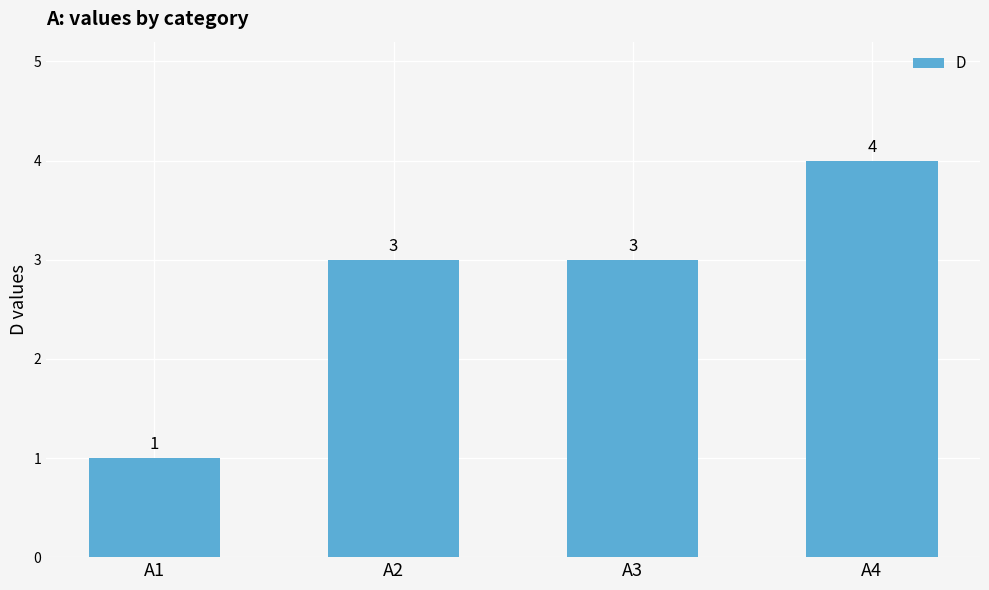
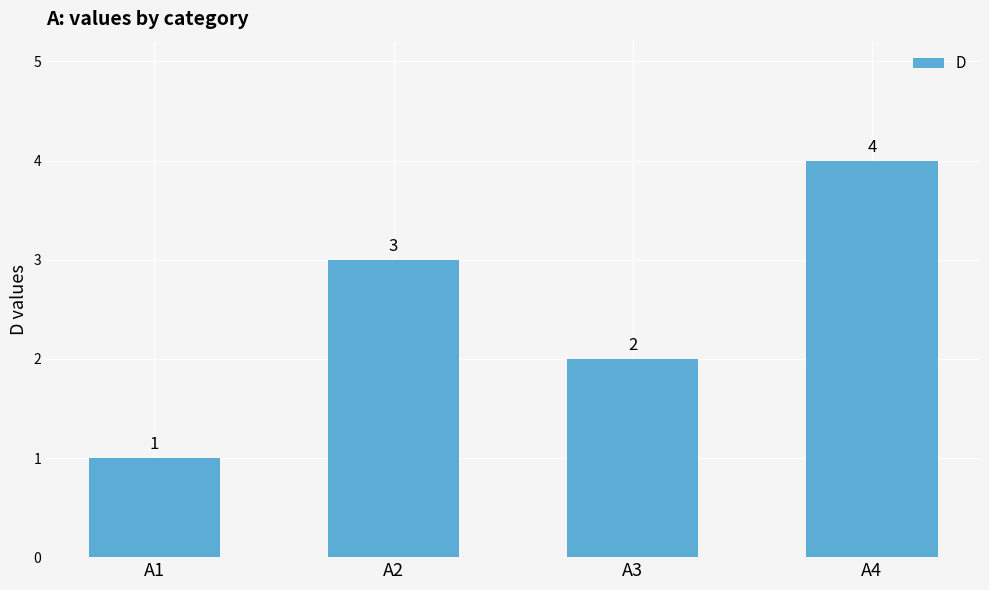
A3: 3 -> 2
